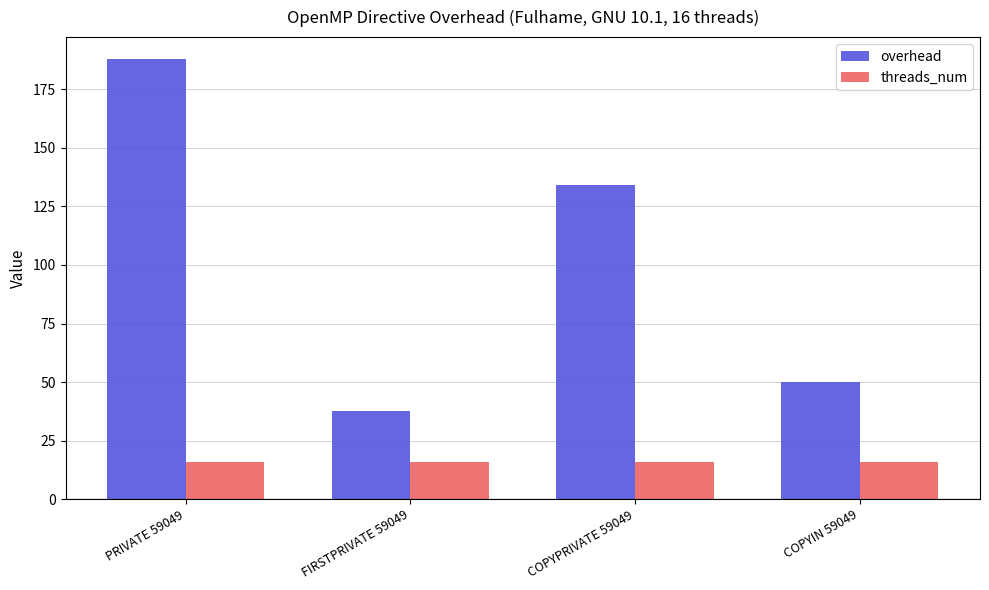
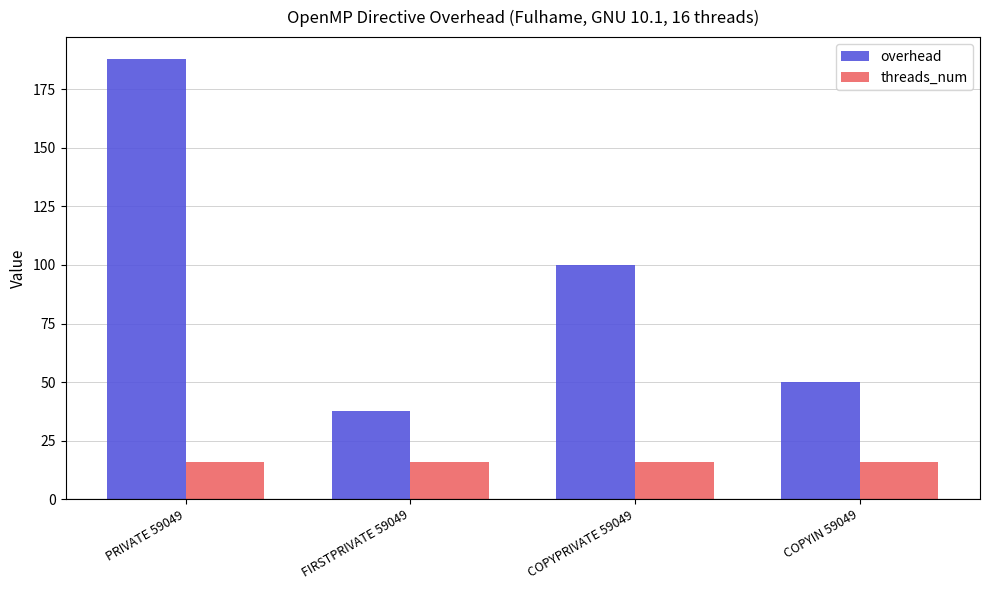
overhead, COPYPRIVATE 59049: 134 -> 100
